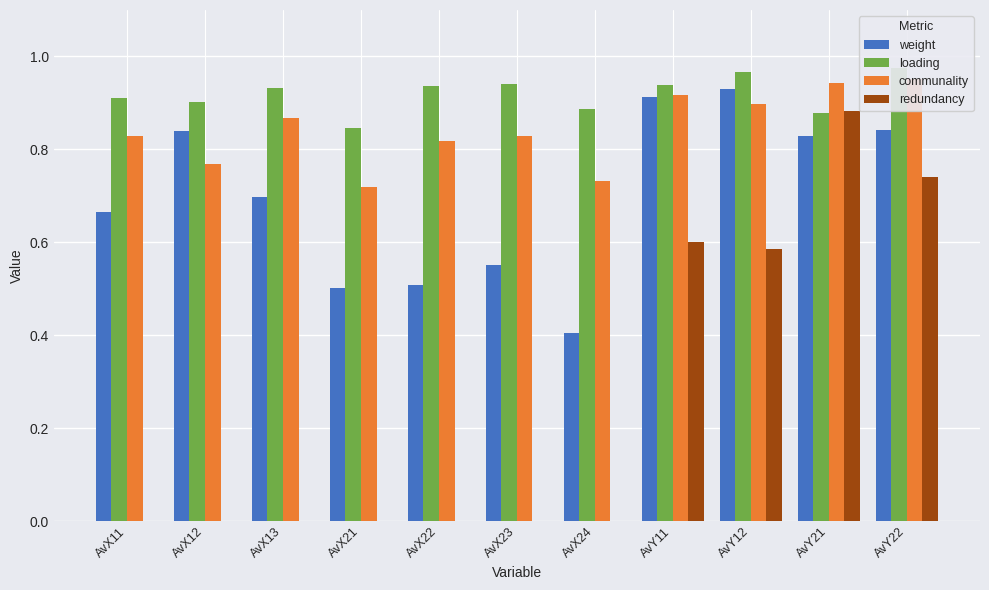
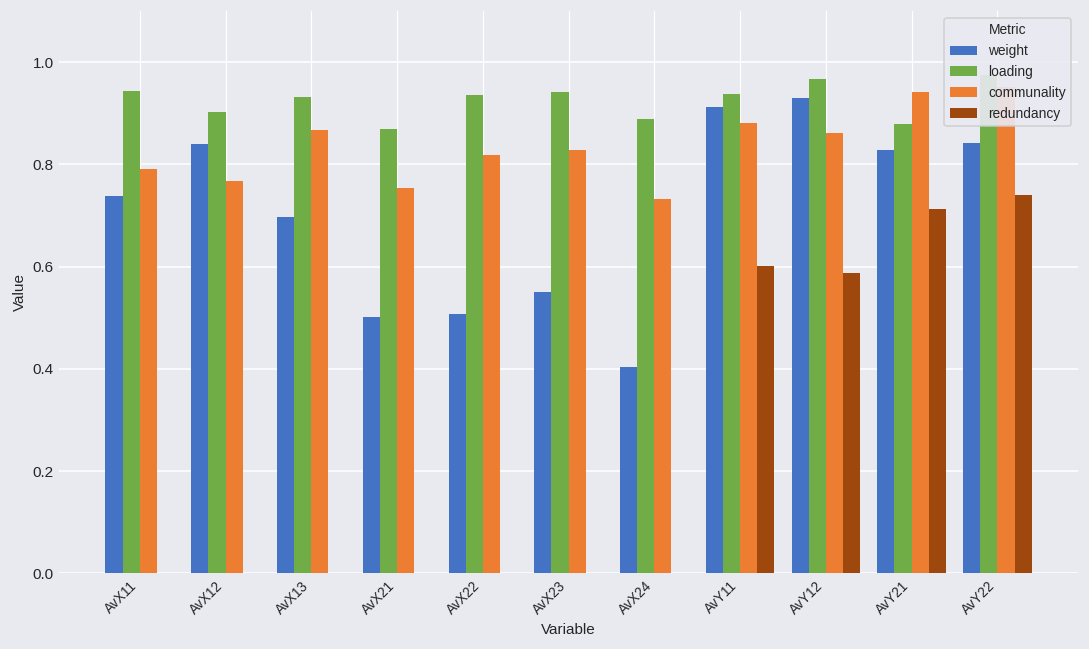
weight, AvX11: 0.67 -> 0.74
loading, AvX11: 0.91 -> 0.94
communality, AvX11: 0.83 -> 0.79
loading, AvX21: 0.85 -> 0.87
communality, AvX21: 0.72 -> 0.75
communality, AvY11: 0.92 -> 0.88
communality, AvY12: 0.90 -> 0.86
redundancy, AvY21: 0.88 -> 0.71
